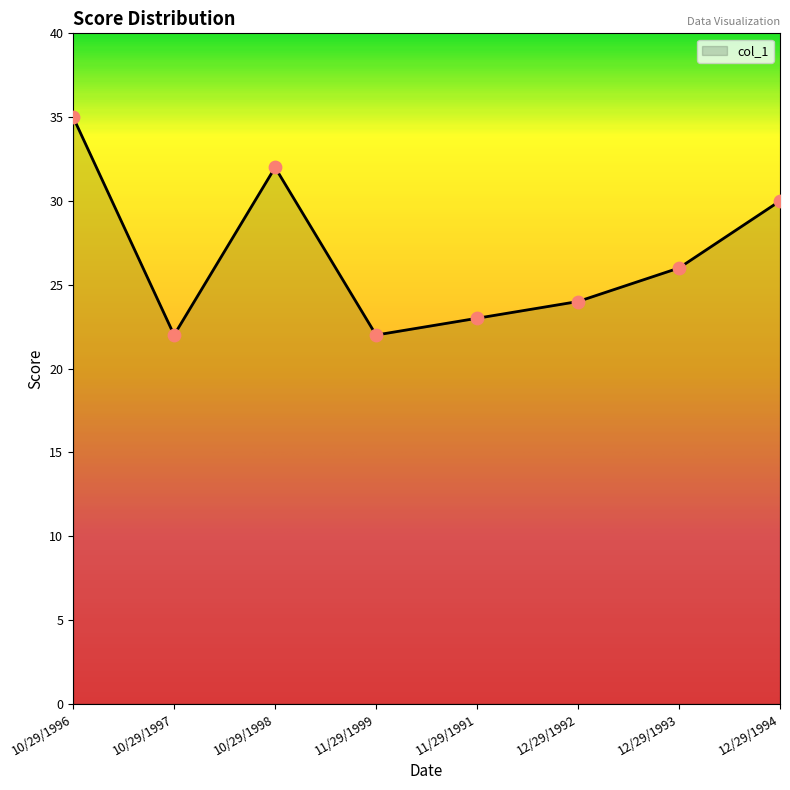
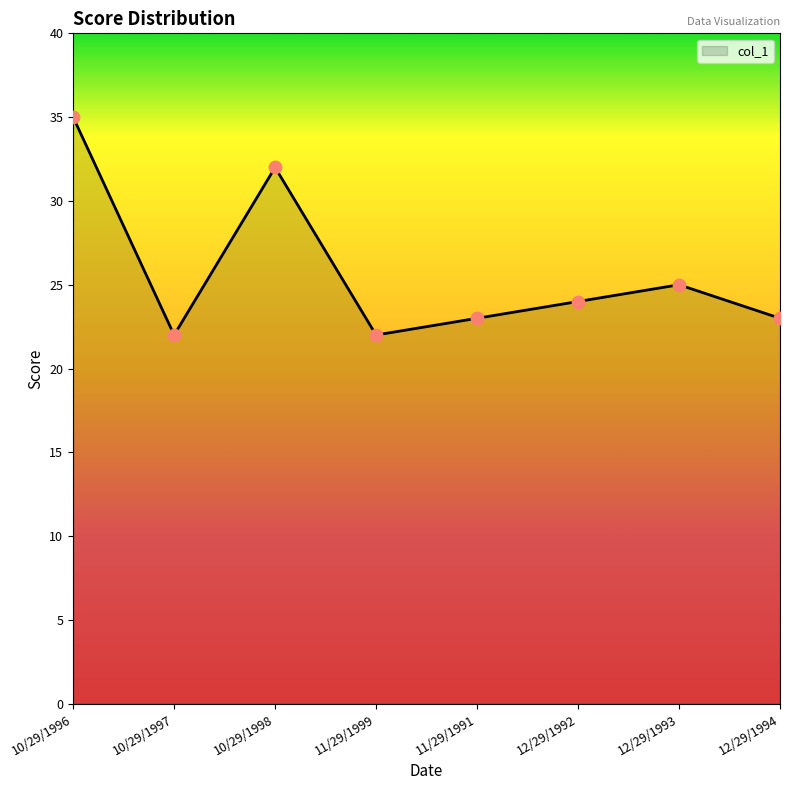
12/29/1993: 26 -> 25
12/29/1994: 30 -> 23
